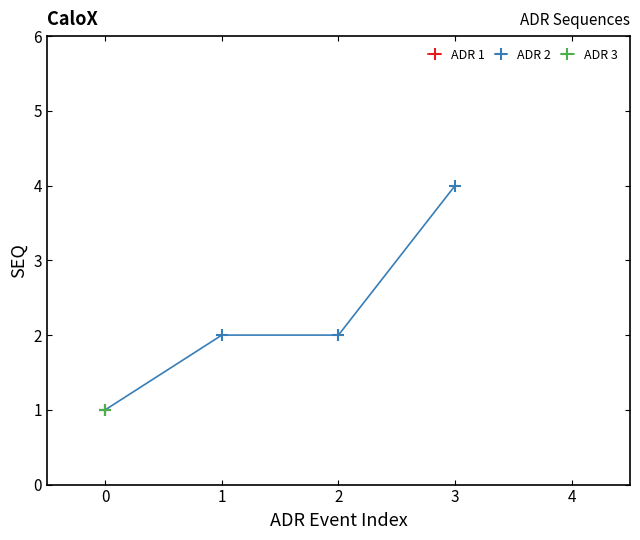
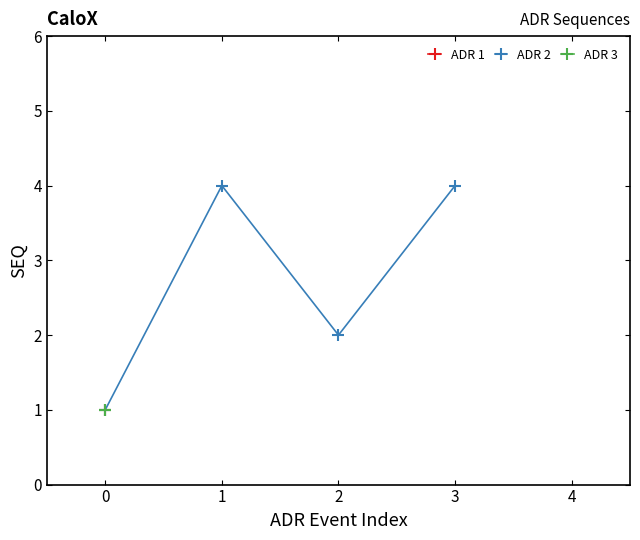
ADR 2, 1: 2 -> 4
